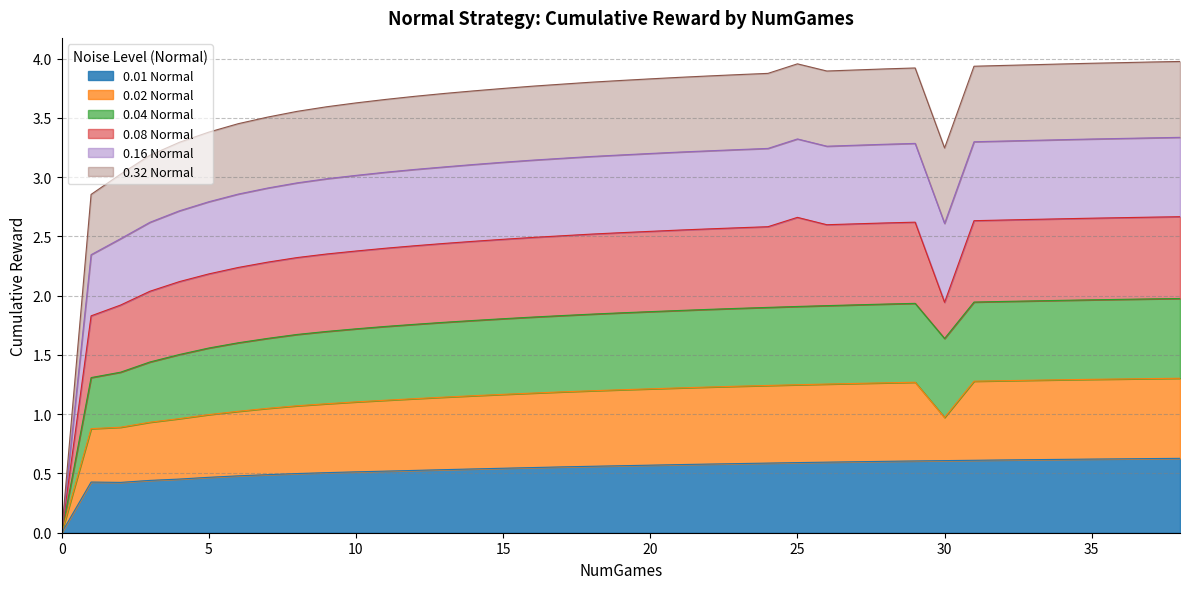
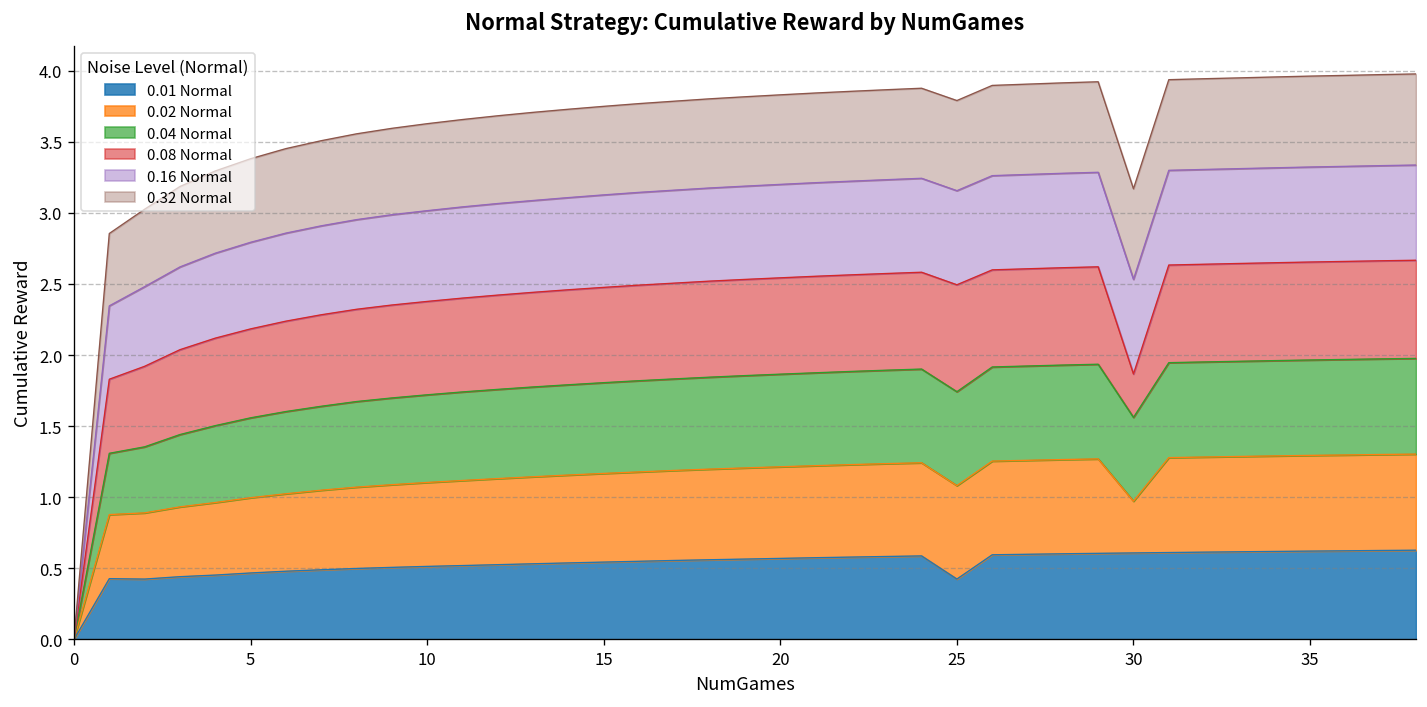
0.01 Normal, 25: 0.59 -> 0.42
0.04 Normal, 30: 0.67 -> 0.59
